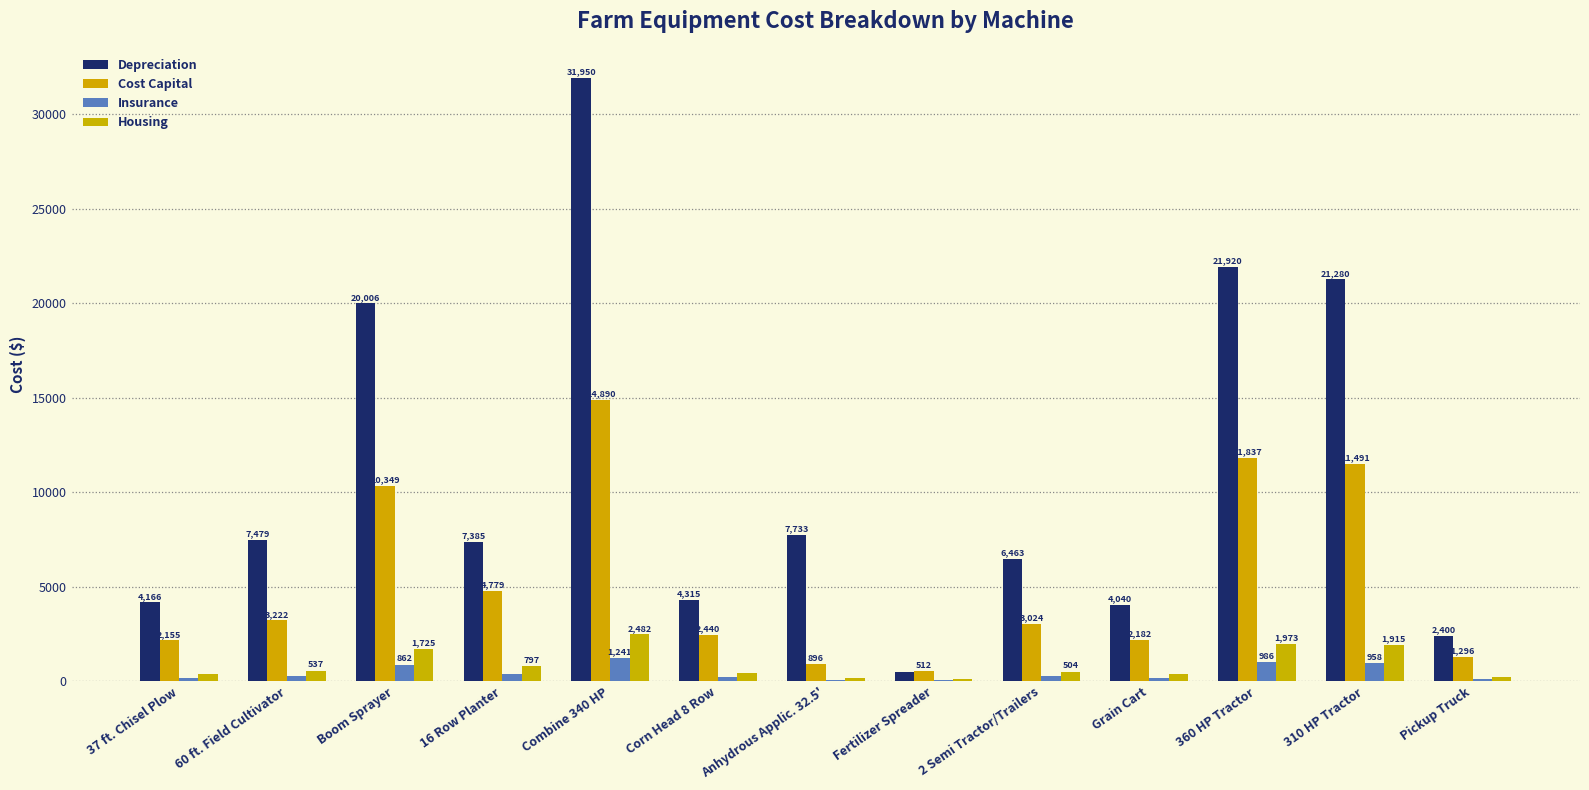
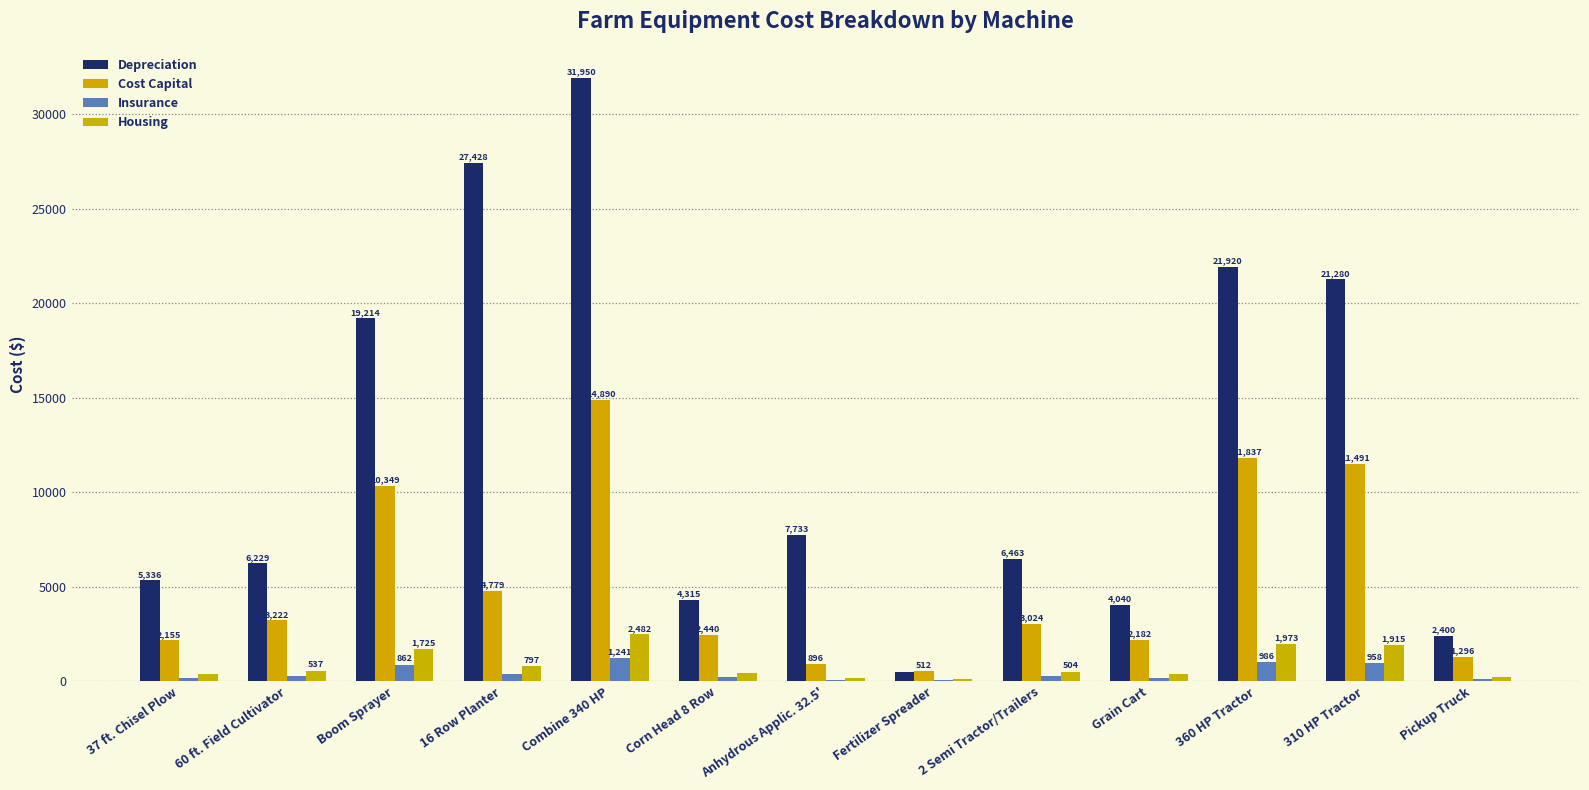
Depreciation, 37 ft. Chisel Plow: 4,166 -> 5,336
Depreciation, 60 ft. Field Cultivator: 7,479 -> 6,229
Depreciation, Boom Sprayer: 20,006 -> 19,214
Depreciation, 16 Row Planter: 7,385 -> 27,428
